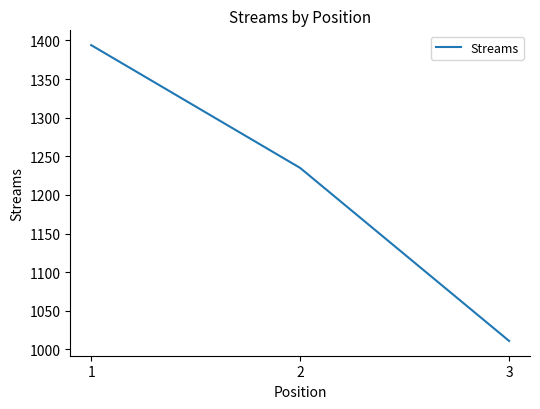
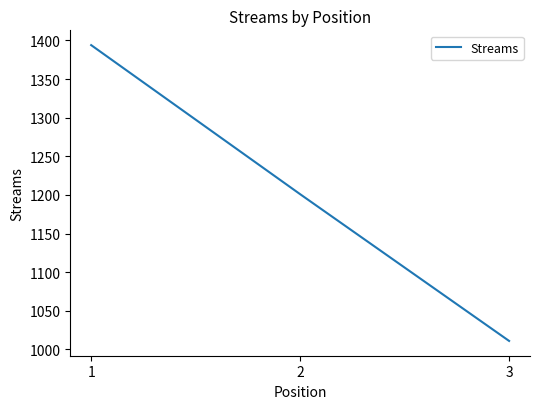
2: 1240 -> 1200
